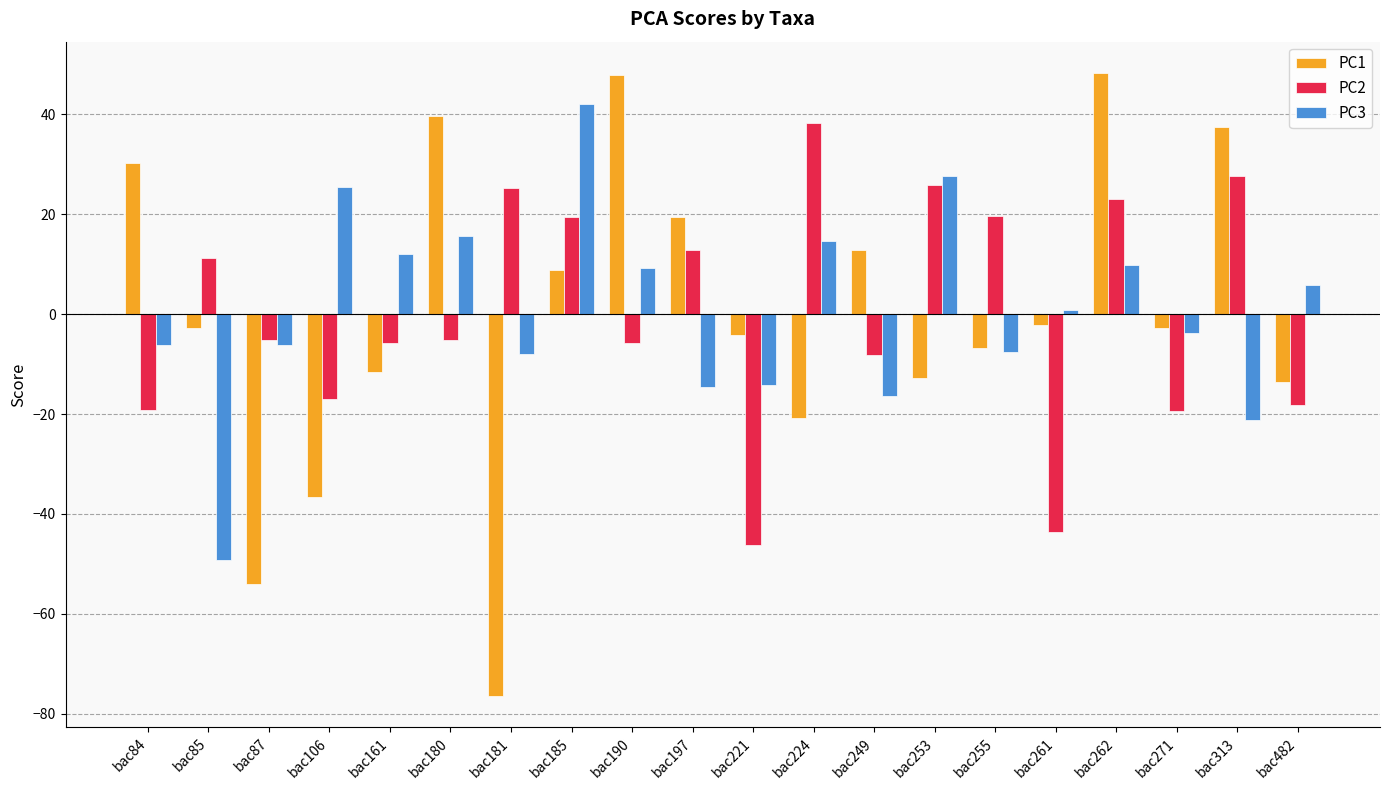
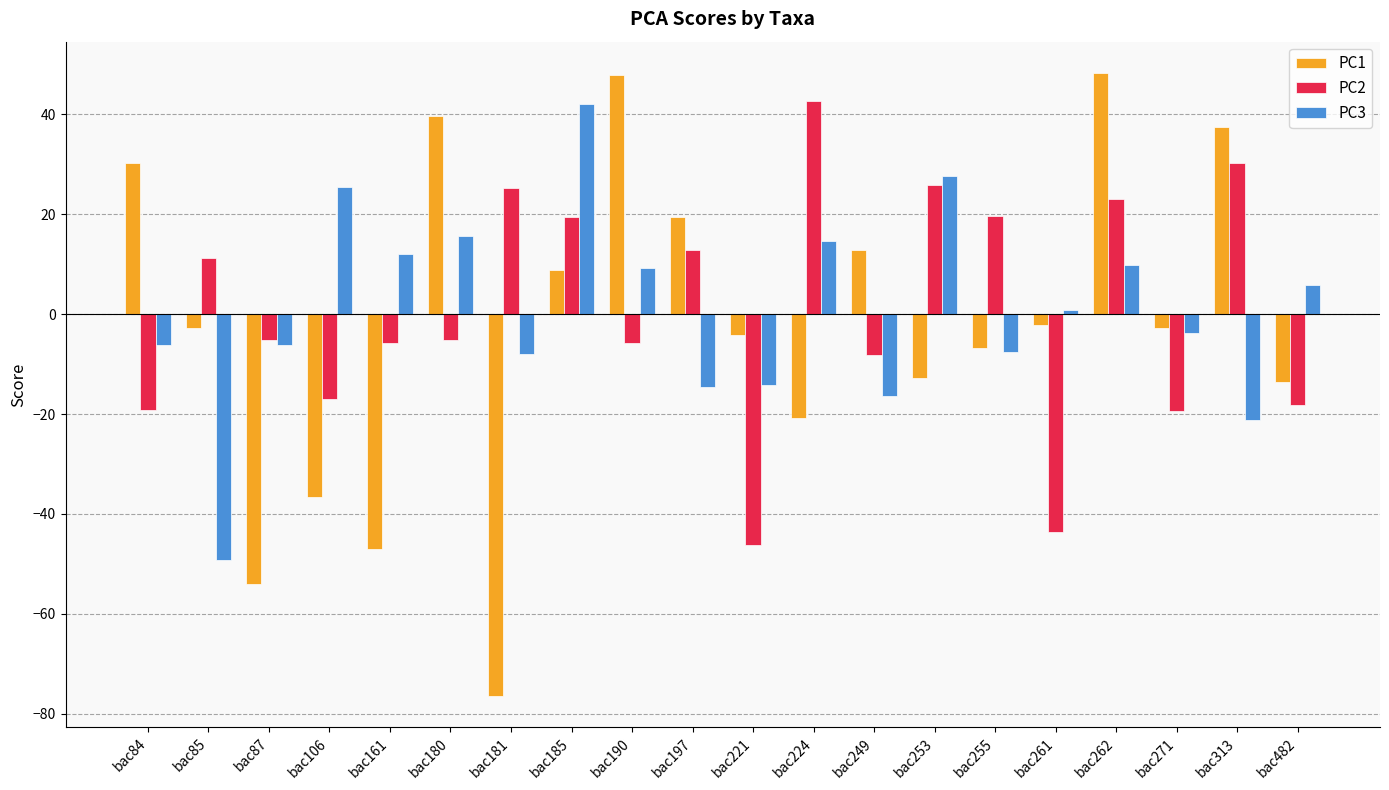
PC1, bac161: -12 -> -47
PC2, bac224: 38 -> 43
PC2, bac313: 28 -> 30
